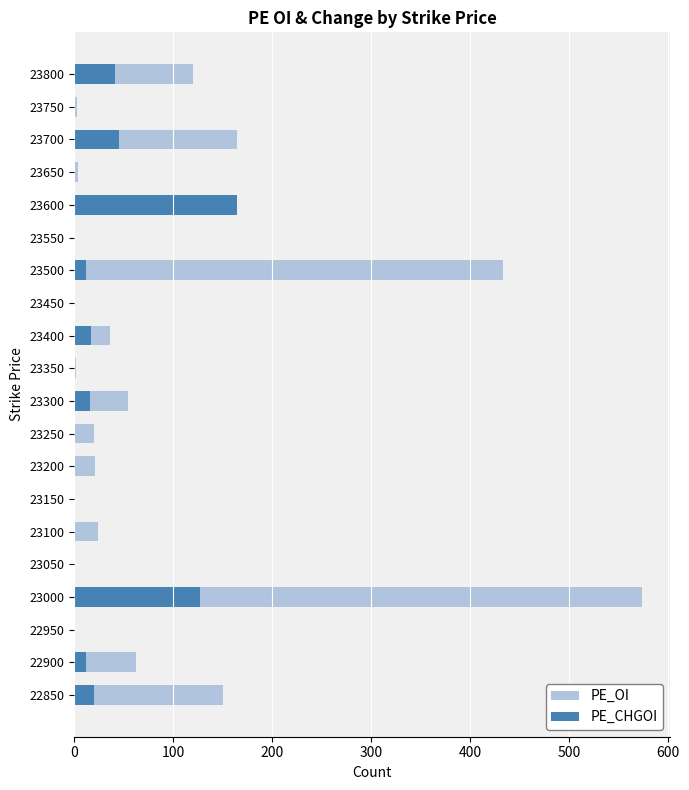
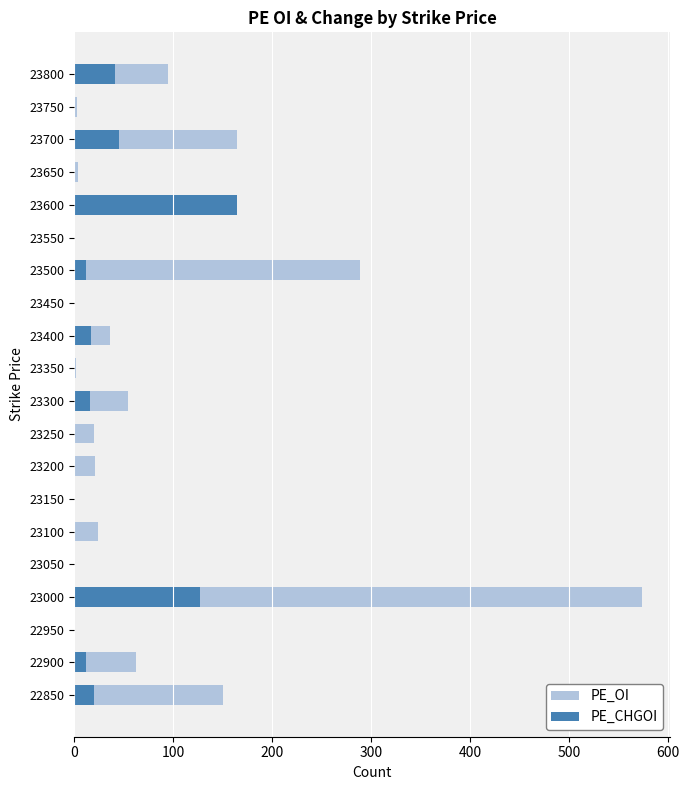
PE_OI, 23800: 120 -> 100
PE_OI, 23500: 430 -> 290
